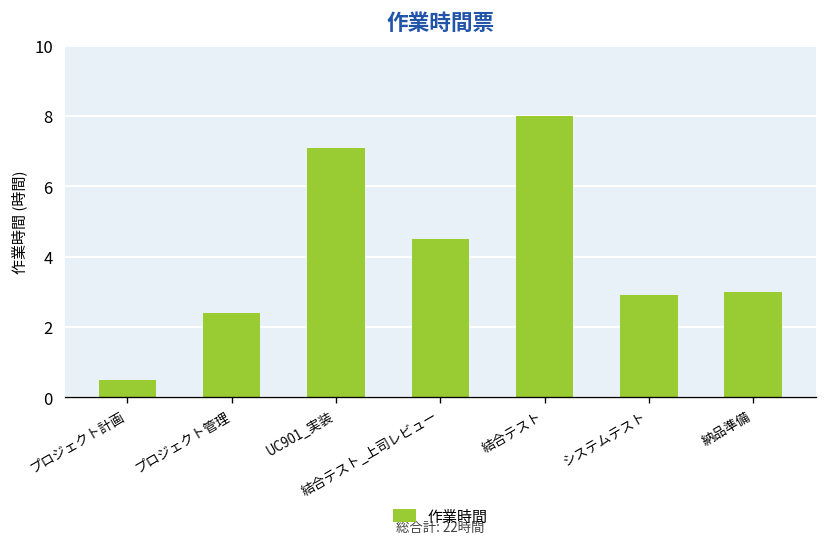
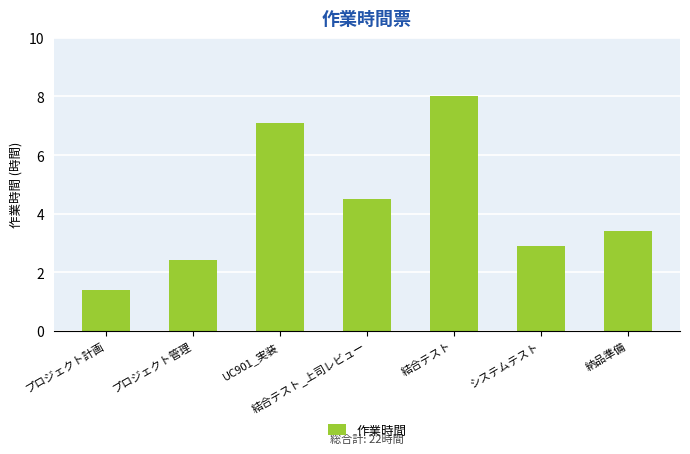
プロジェクト計画: 0.5 -> 1.4
納品準備: 3.0 -> 3.4
